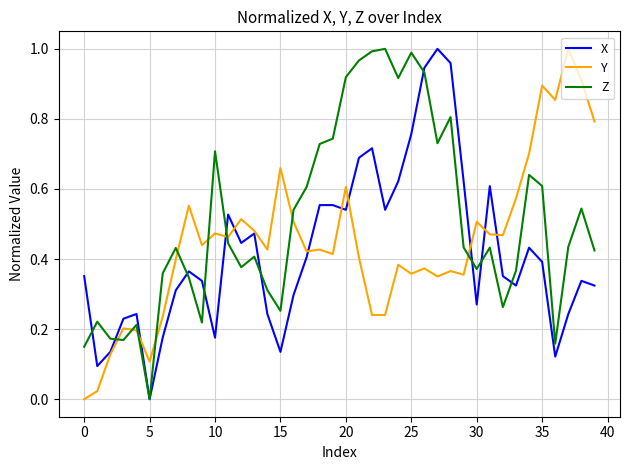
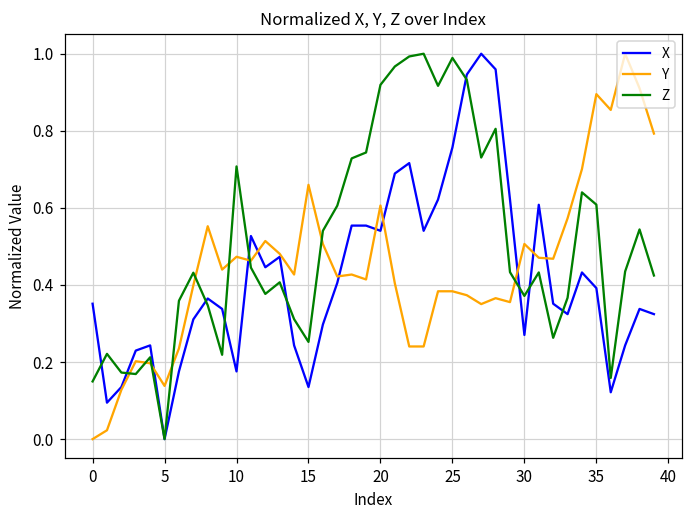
Y, 5: 0.11 -> 0.14
Y, 25: 0.36 -> 0.38
